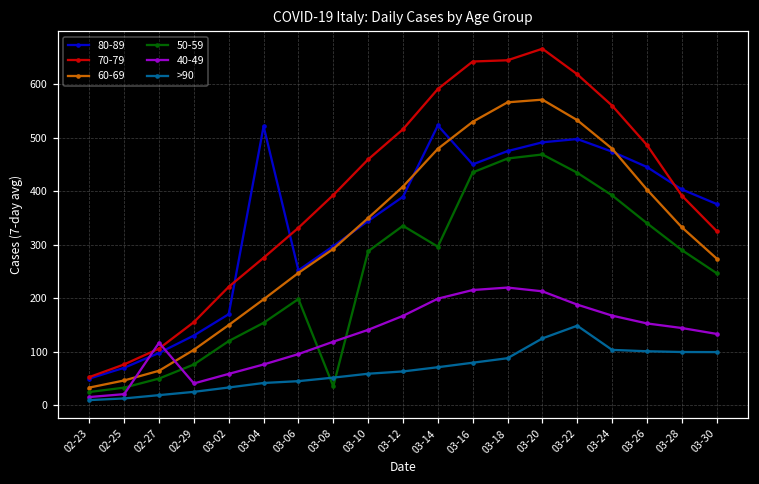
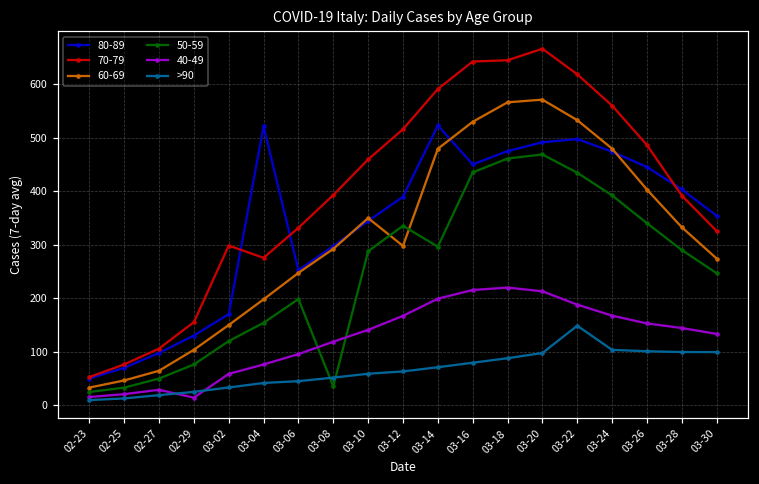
40-49, 02-27: 120 -> 30
40-49, 02-29: 40 -> 10
70-79, 03-02: 220 -> 300
60-69, 03-12: 410 -> 300
>90, 03-20: 130 -> 100
80-89, 03-30: 380 -> 350
